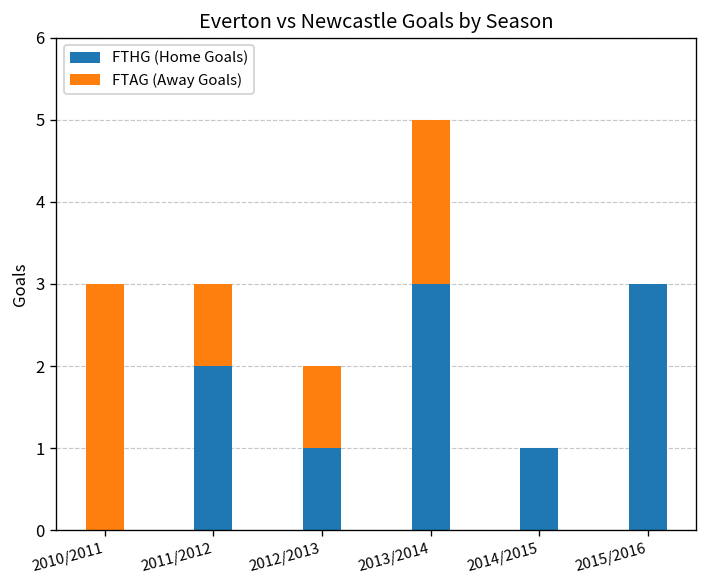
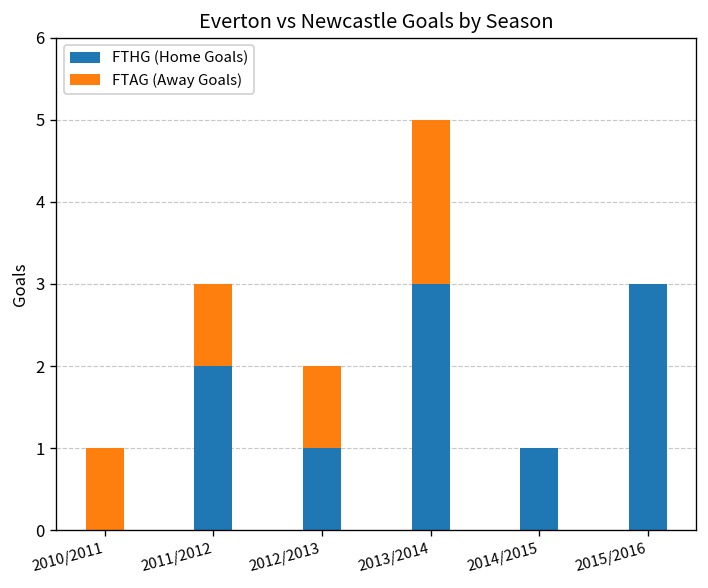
FTAG (Away Goals), 2010/2011: 3 -> 1
